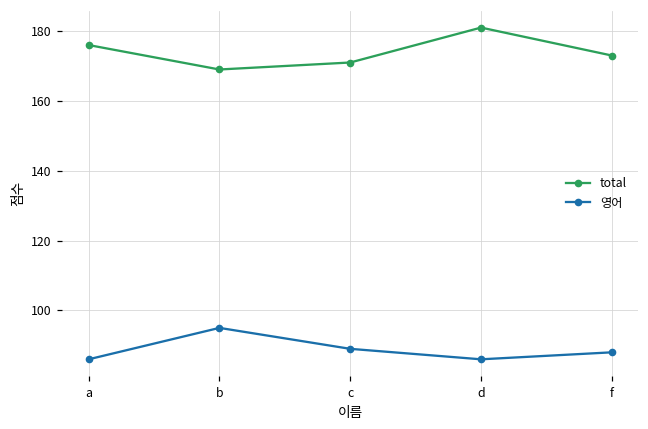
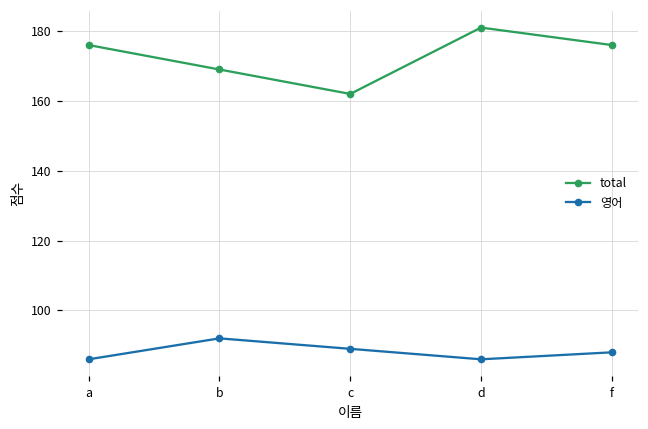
영어, b: 95 -> 92
total, c: 171 -> 162
total, f: 173 -> 176
